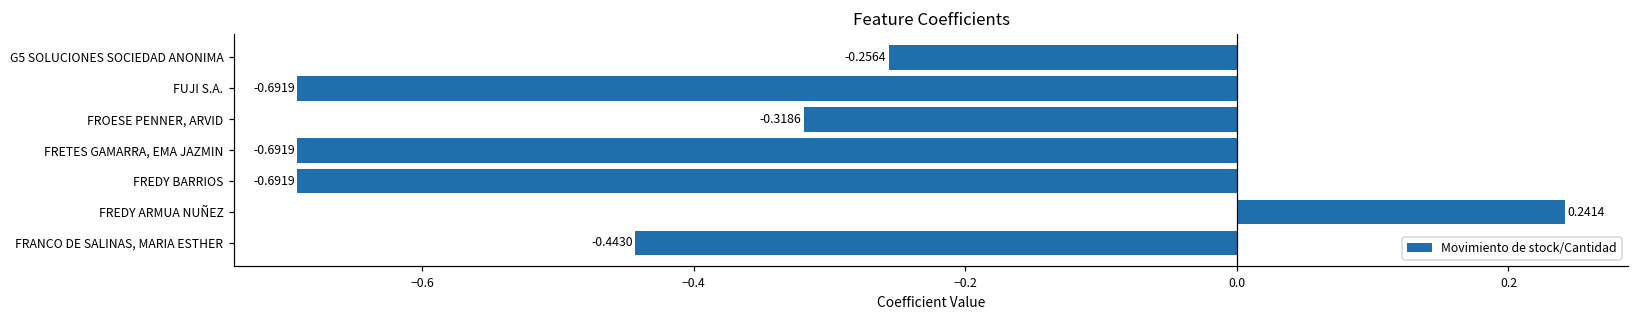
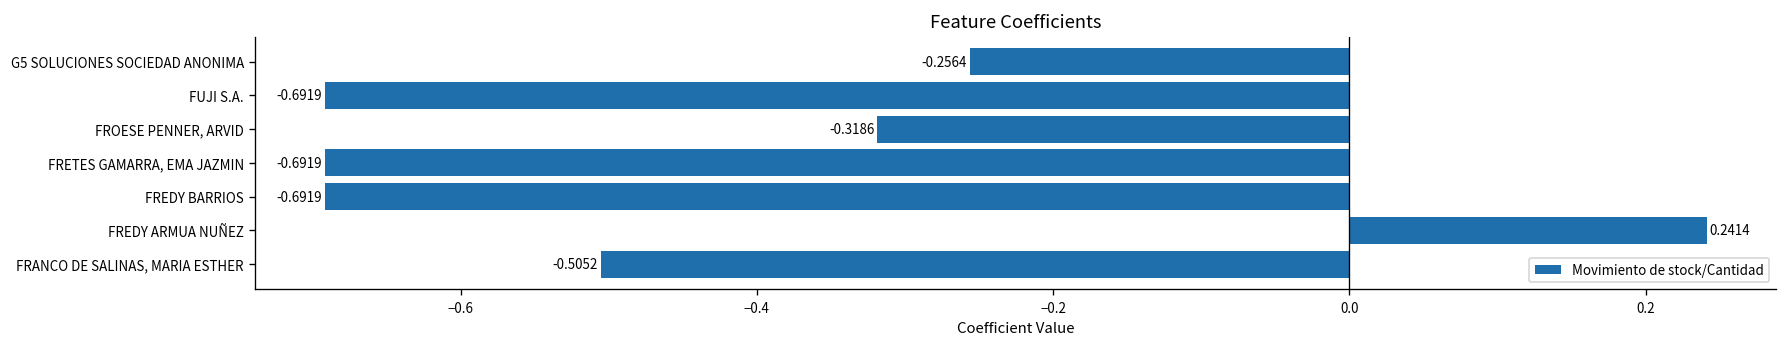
FRANCO DE SALINAS, MARIA ESTHER: -0.4430 -> -0.5052
